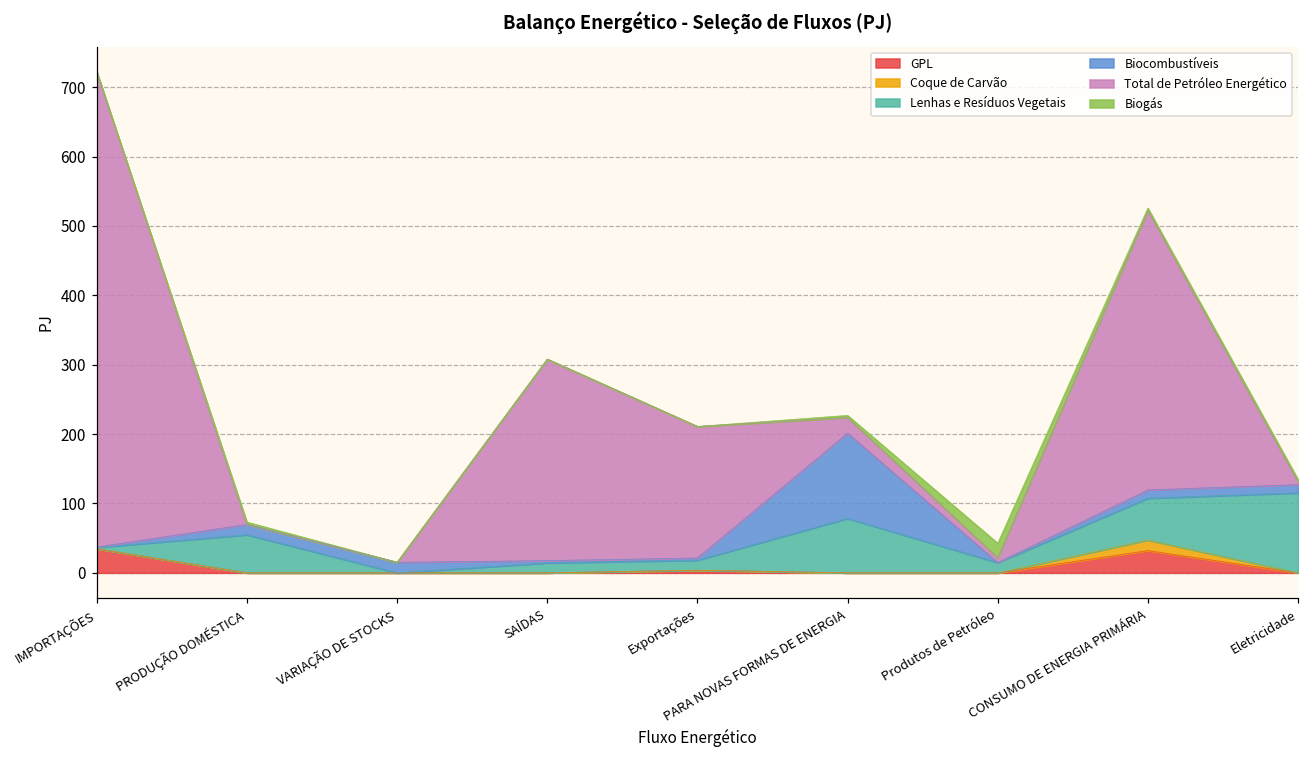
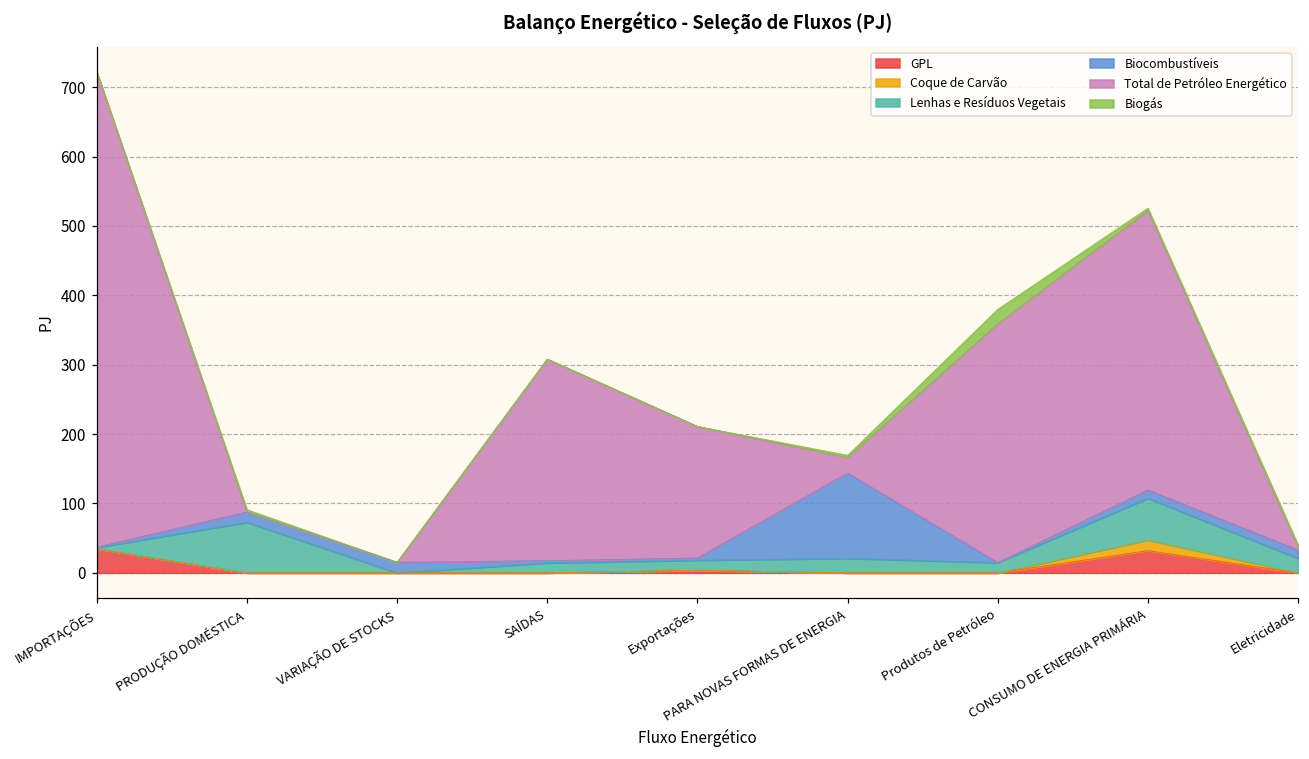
Lenhas e Resíduos Vegetais, PRODUÇÃO DOMÉSTICA: 50 -> 70
Lenhas e Resíduos Vegetais, PARA NOVAS FORMAS DE ENERGIA: 80 -> 20
Total de Petróleo Energético, Produtos de Petróleo: 10 -> 340
Lenhas e Resíduos Vegetais, Eletricidade: 120 -> 20
